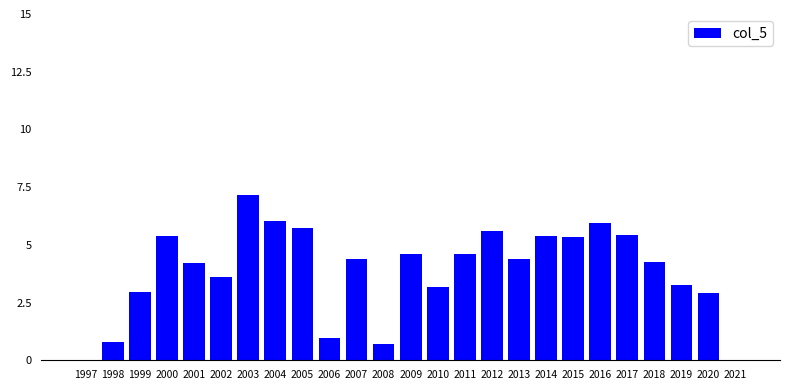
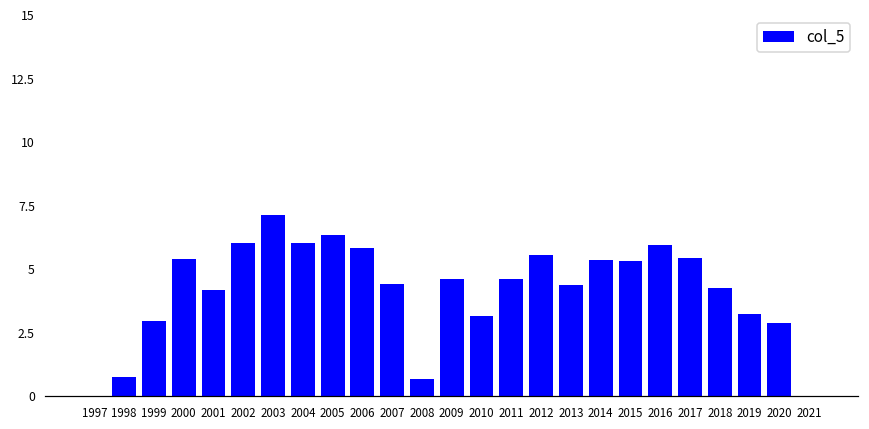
2002: 3.6 -> 6.0
2005: 5.7 -> 6.4
2006: 1.0 -> 5.8
